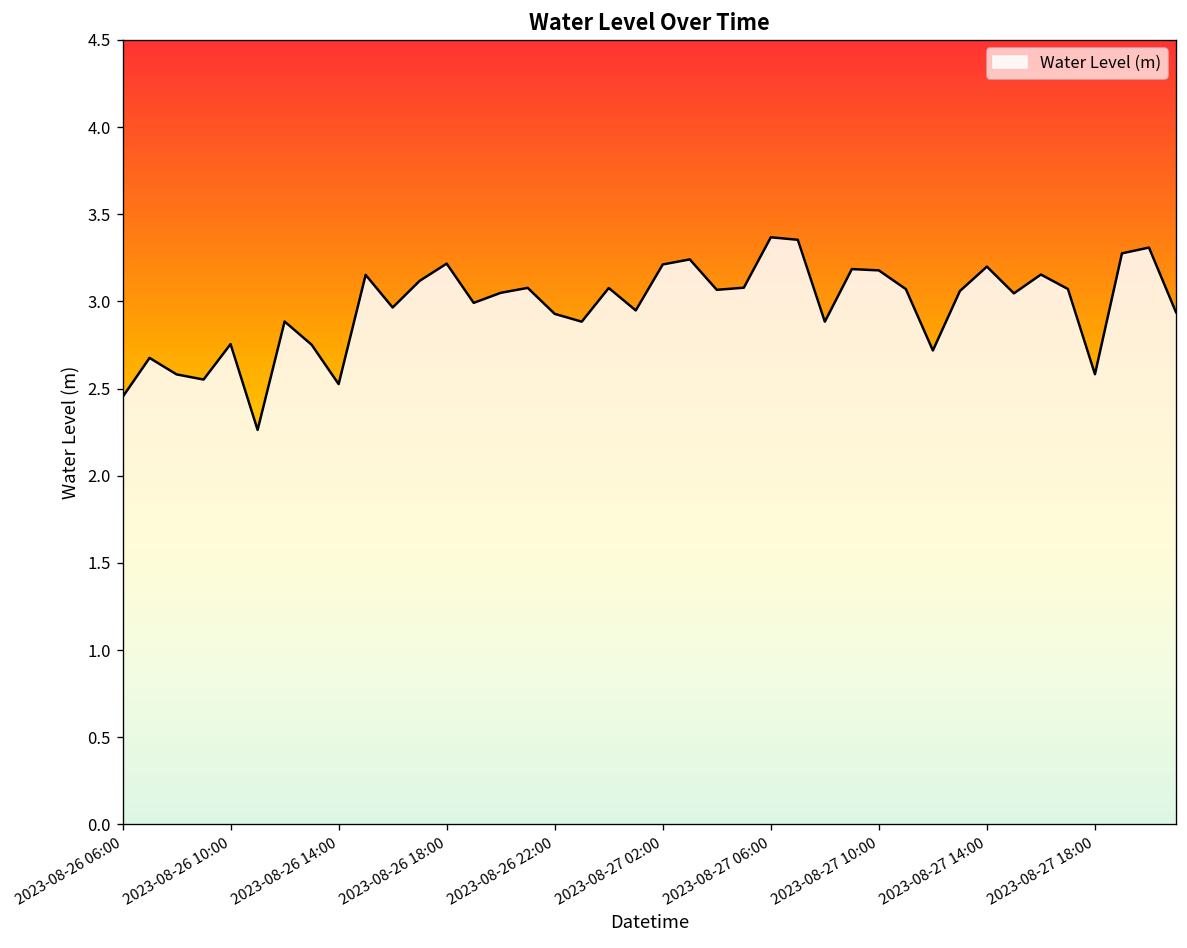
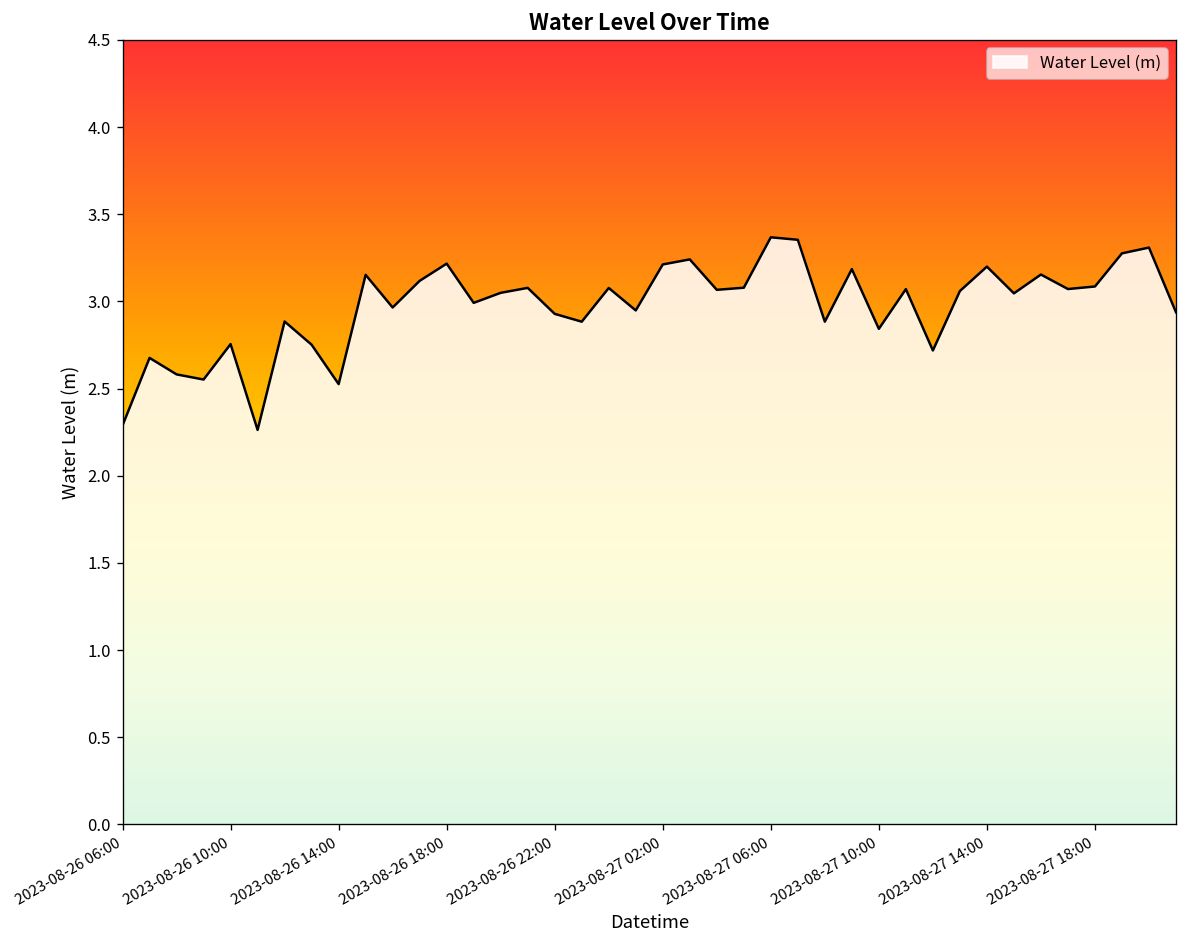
2023-08-26 06:00: 2.45 -> 2.29
2023-08-27 10:00: 3.18 -> 2.84
2023-08-27 18:00: 2.58 -> 3.09
